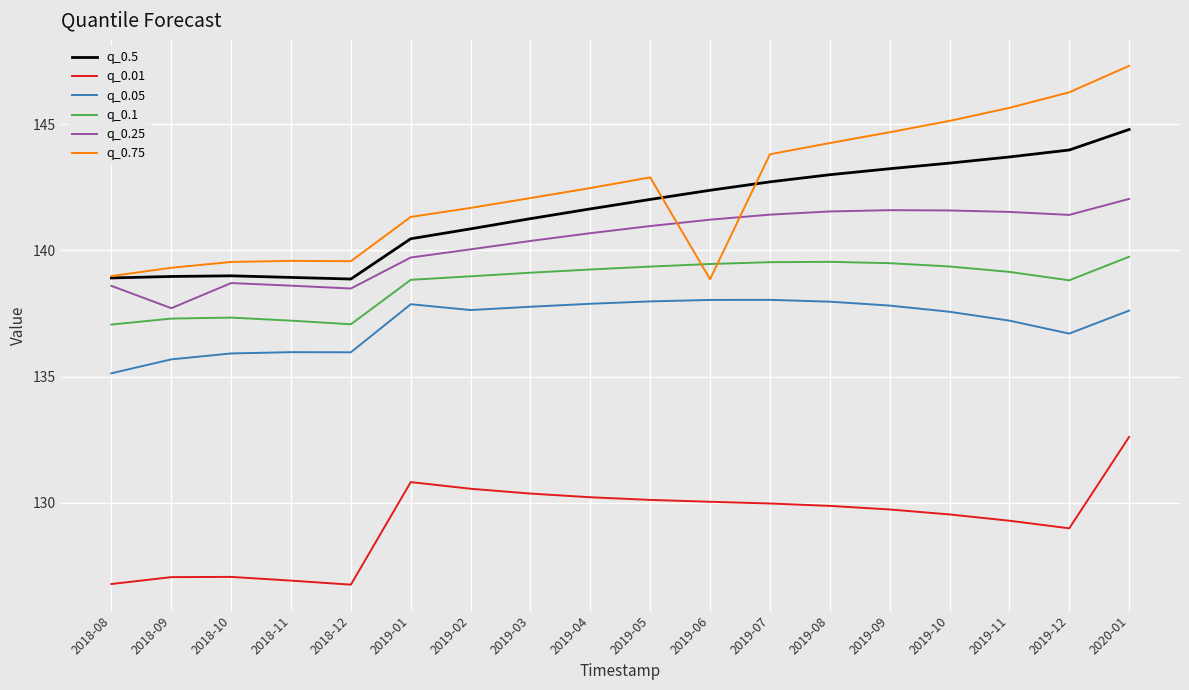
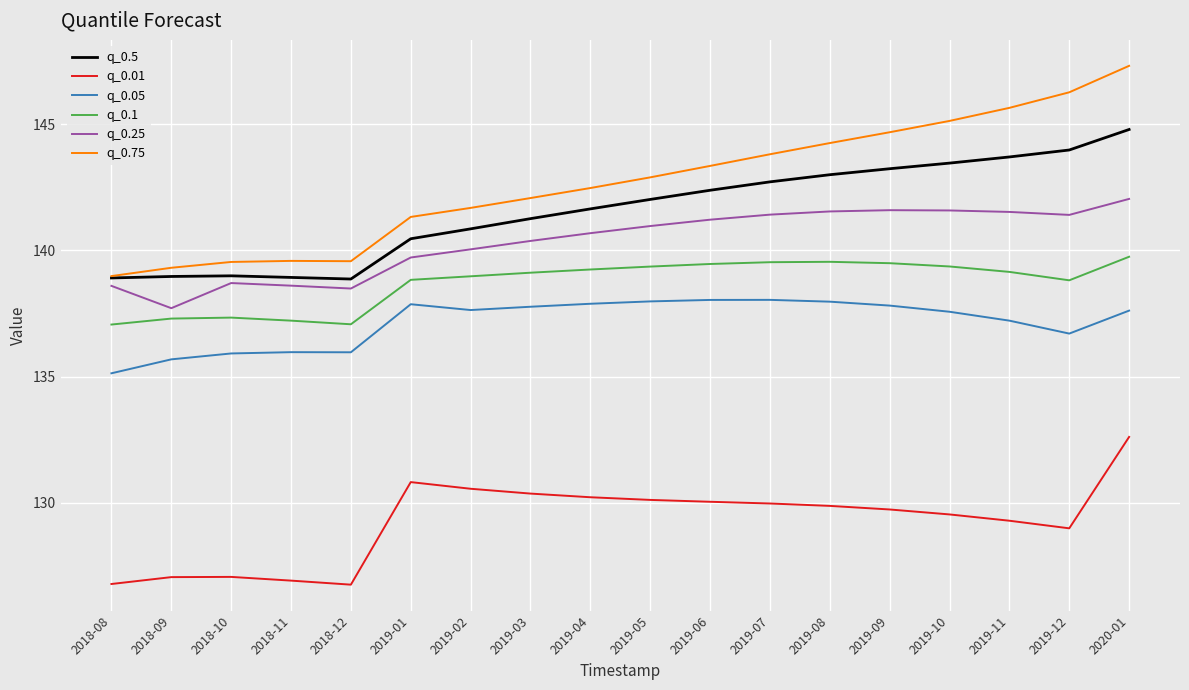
q_0.75, 2019-06: 138.9 -> 143.3
